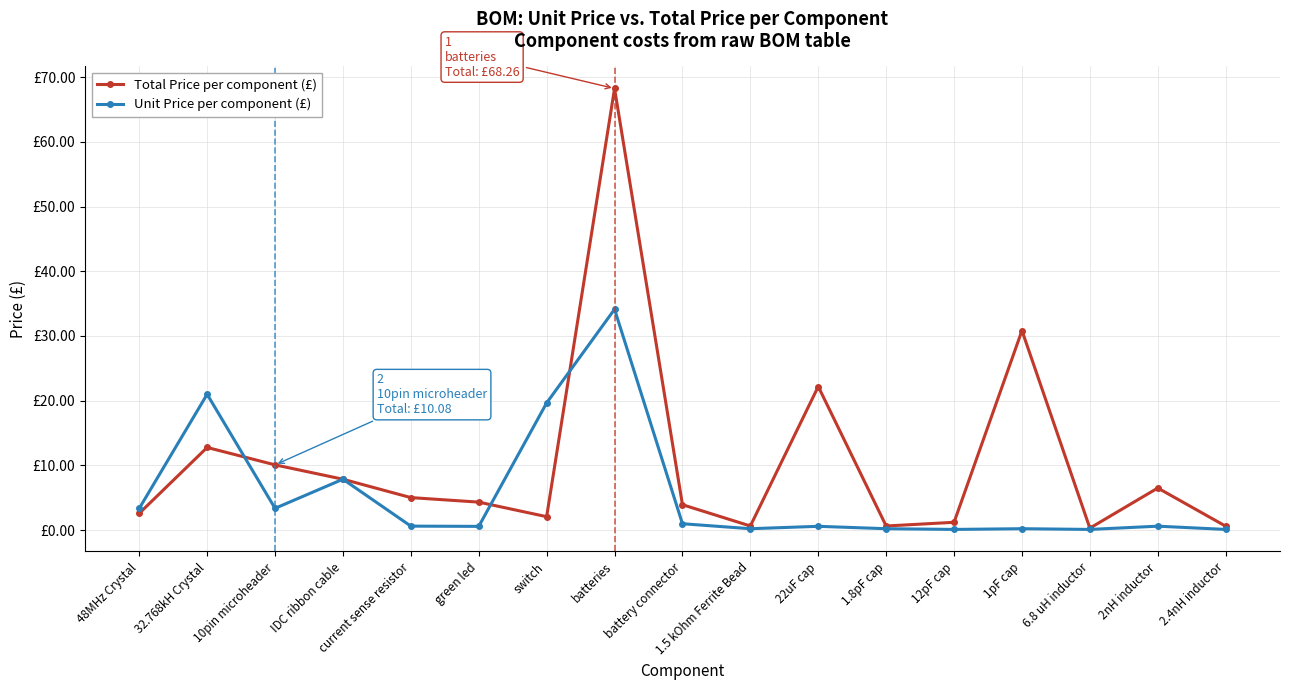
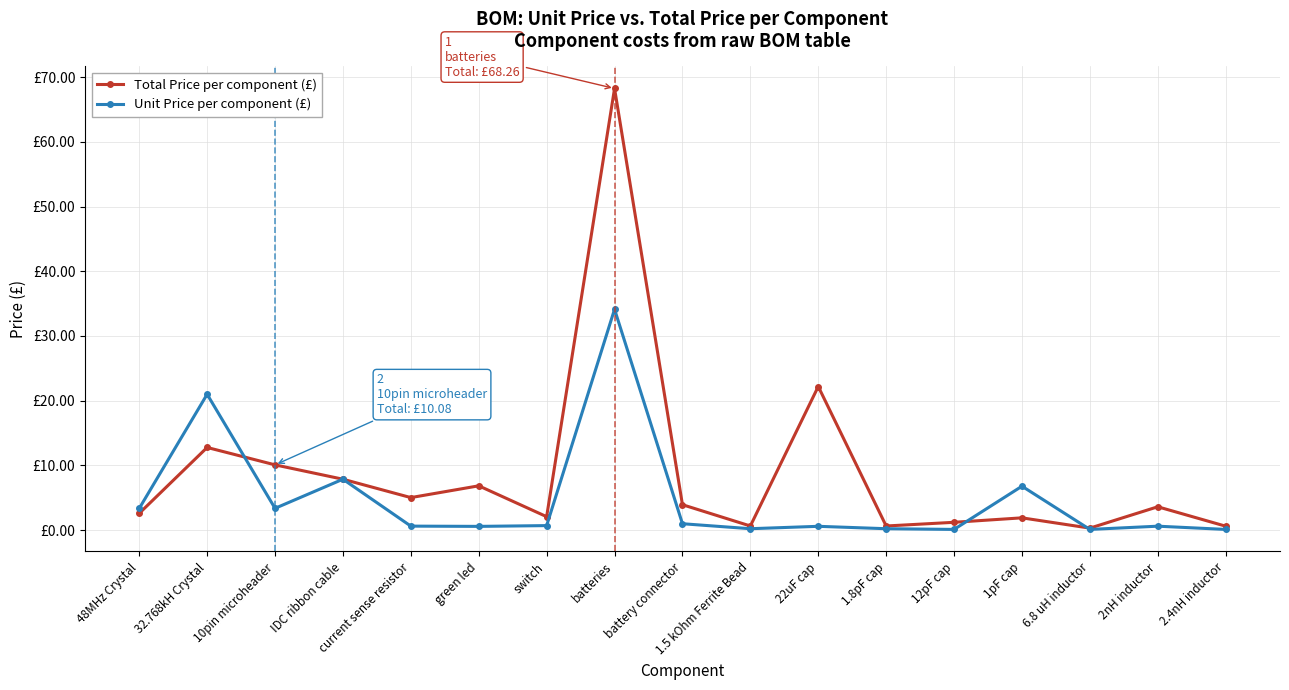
Total Price per component (£), green led: £4 -> £7
Unit Price per component (£), switch: £20 -> £1
Total Price per component (£), 1pF cap: £31 -> £2
Unit Price per component (£), 1pF cap: £0 -> £7
Total Price per component (£), 2nH inductor: £7 -> £4
